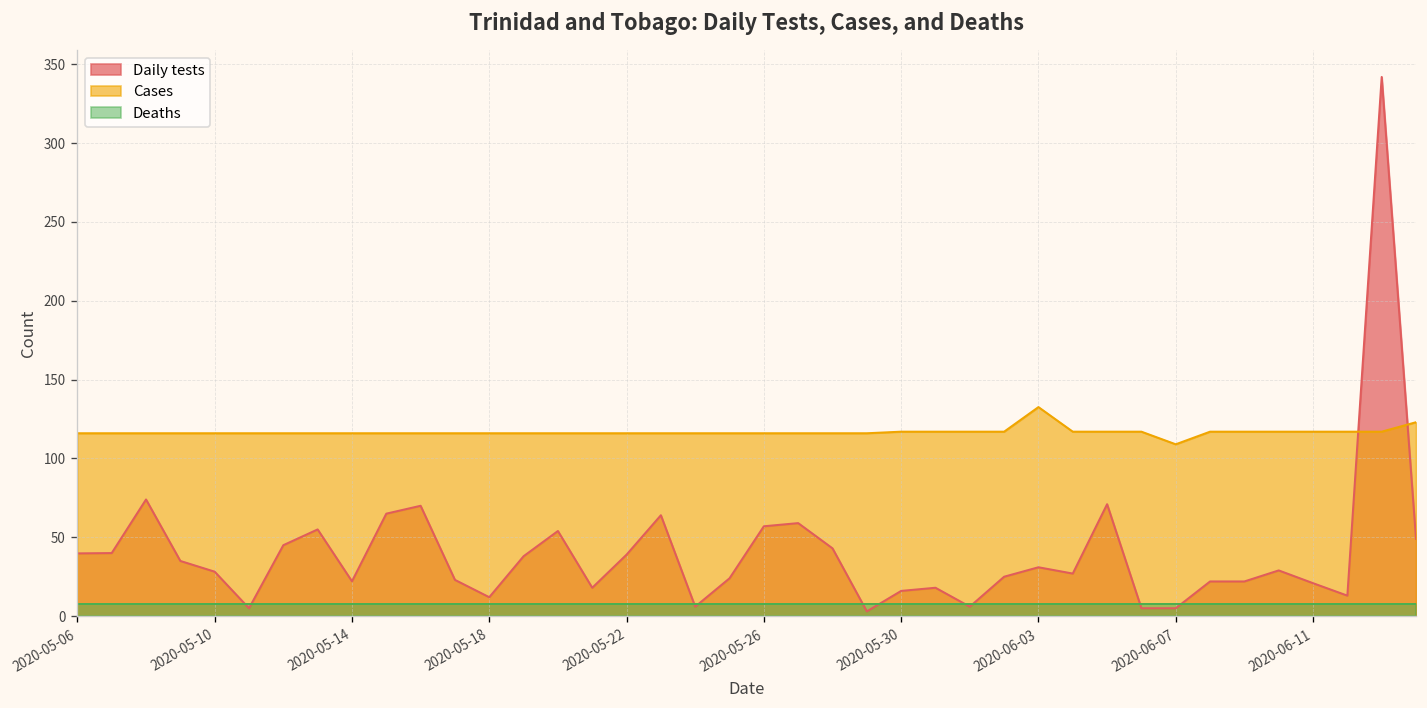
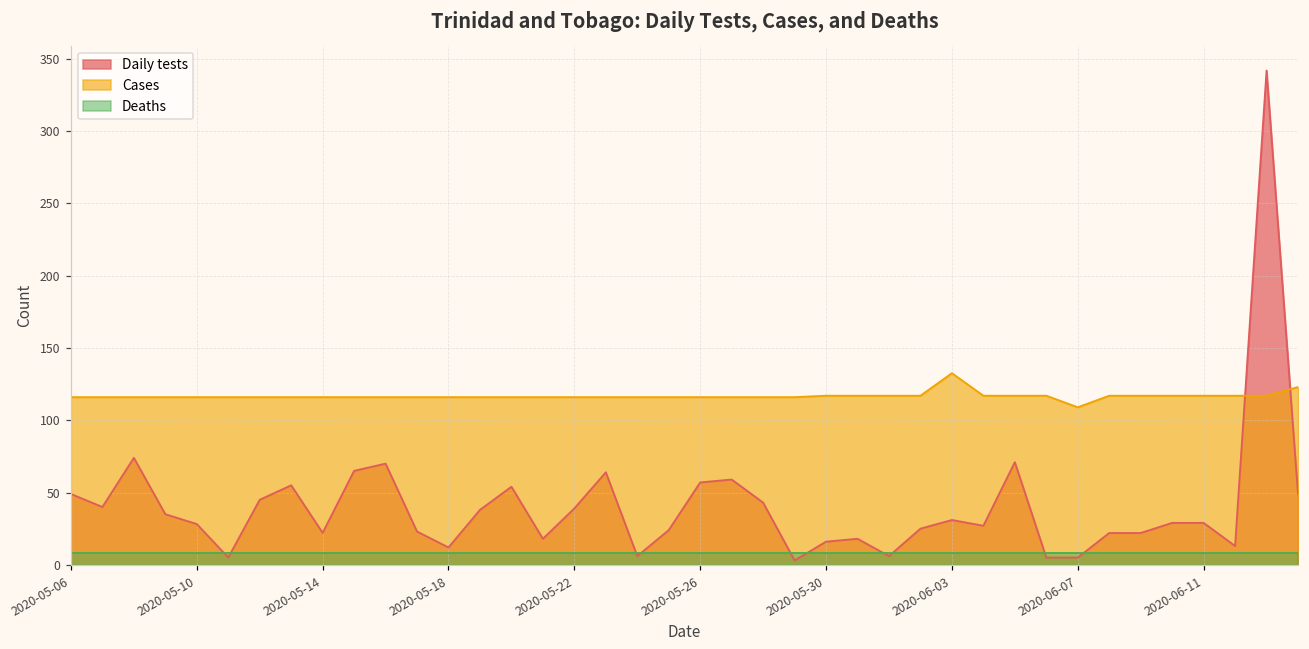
Daily tests, 2020-05-06: 40 -> 49
Daily tests, 2020-06-11: 21 -> 29
